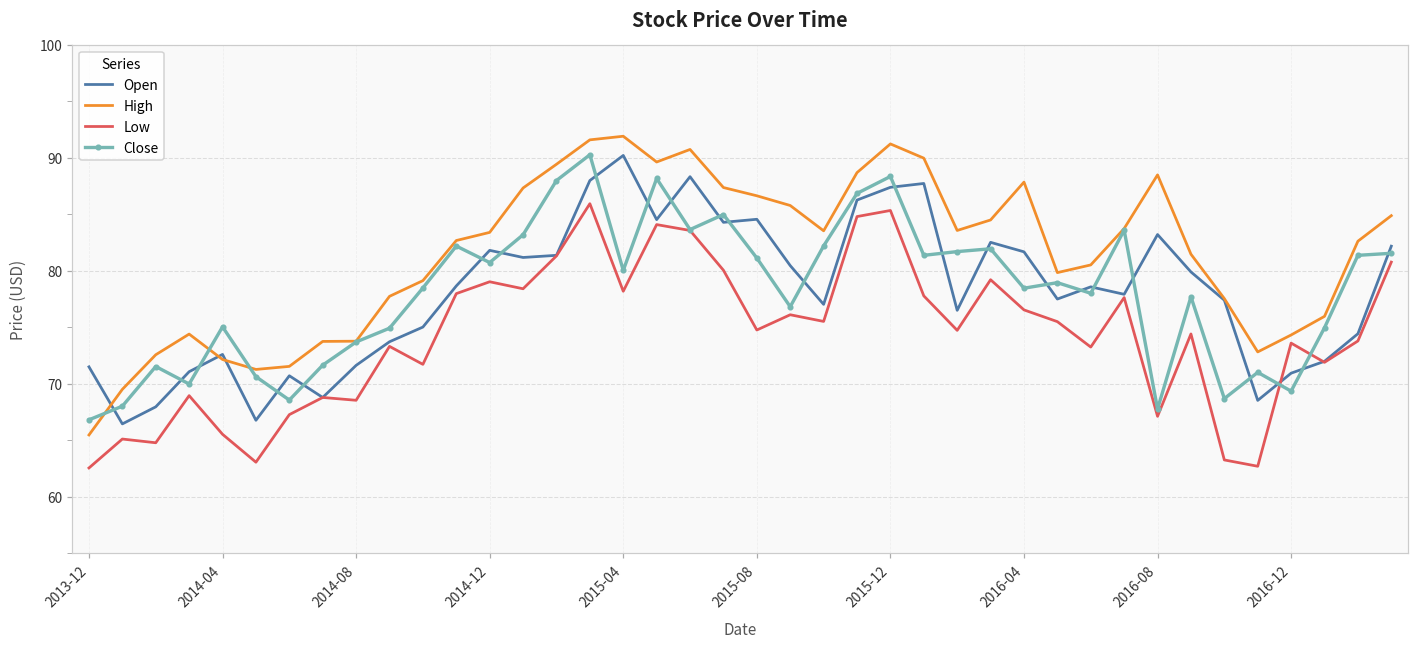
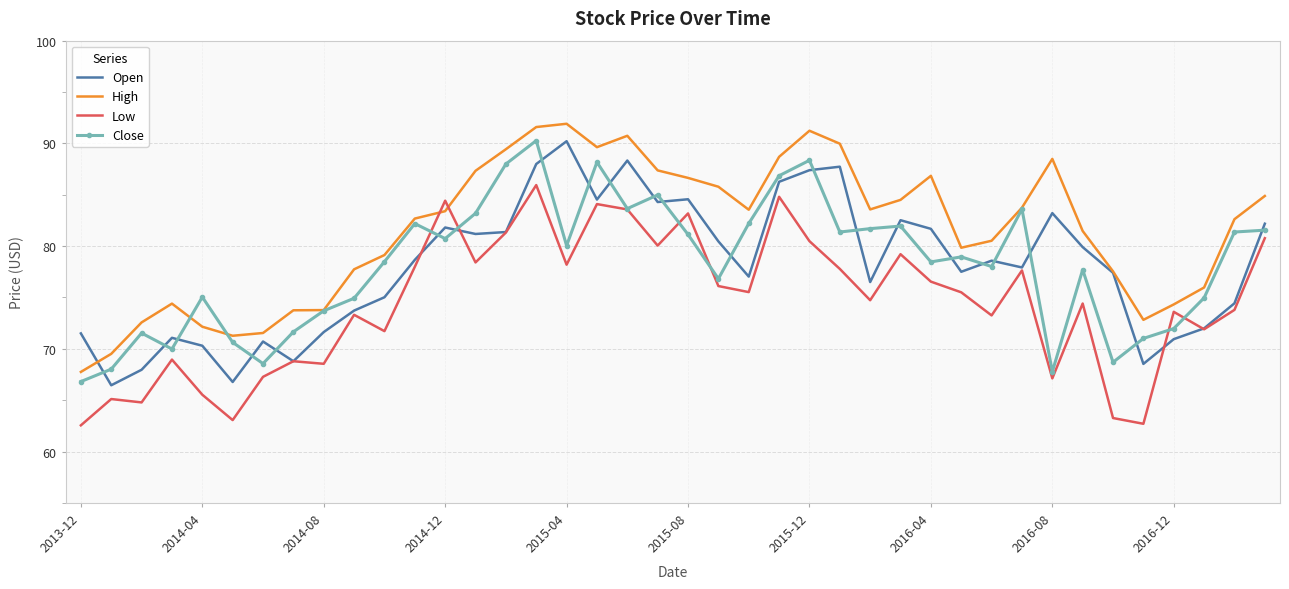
High, 2013-12: 65.5 -> 67.8
Open, 2014-04: 72.6 -> 70.3
Low, 2014-12: 79.0 -> 84.4
Low, 2015-08: 74.8 -> 83.2
Low, 2015-12: 85.3 -> 80.5
High, 2016-04: 87.9 -> 86.8
Close, 2016-12: 69.4 -> 72.0
